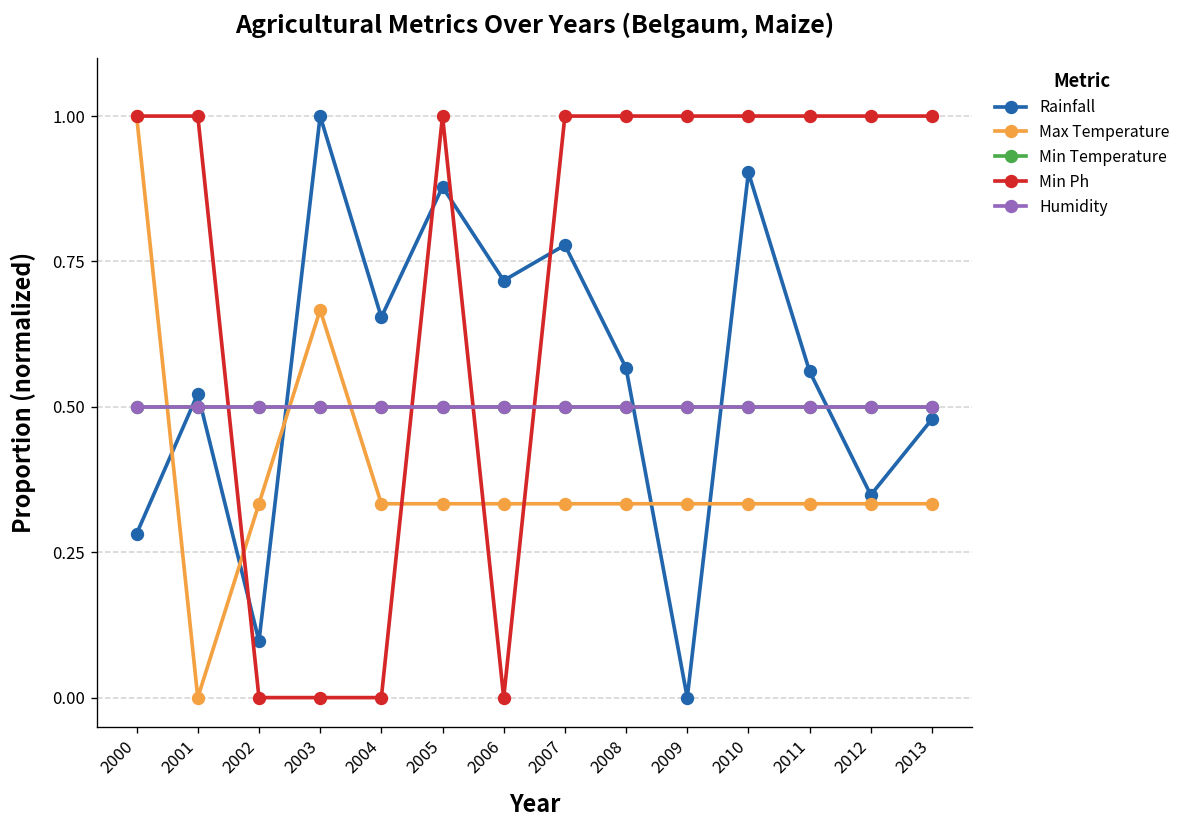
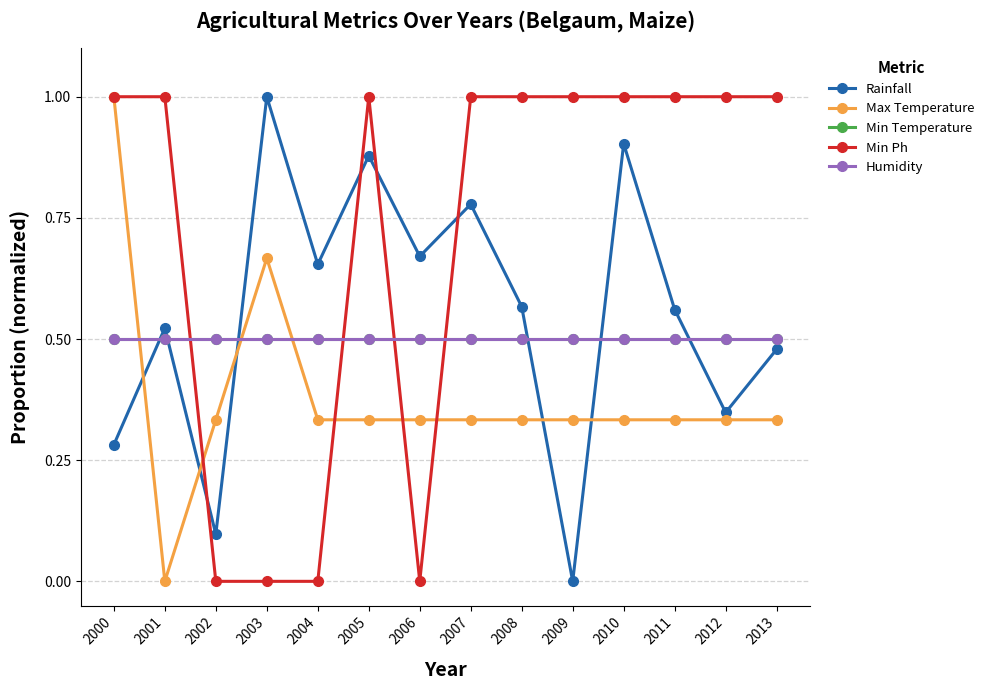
Rainfall, 2006: 0.72 -> 0.67
